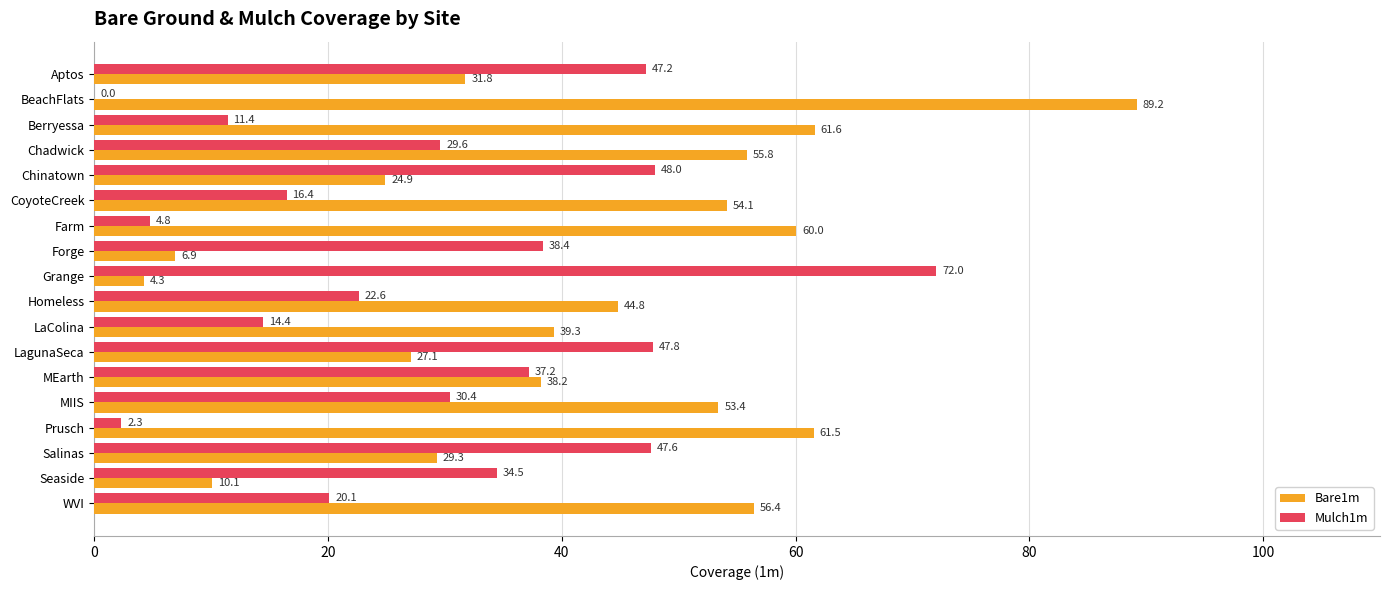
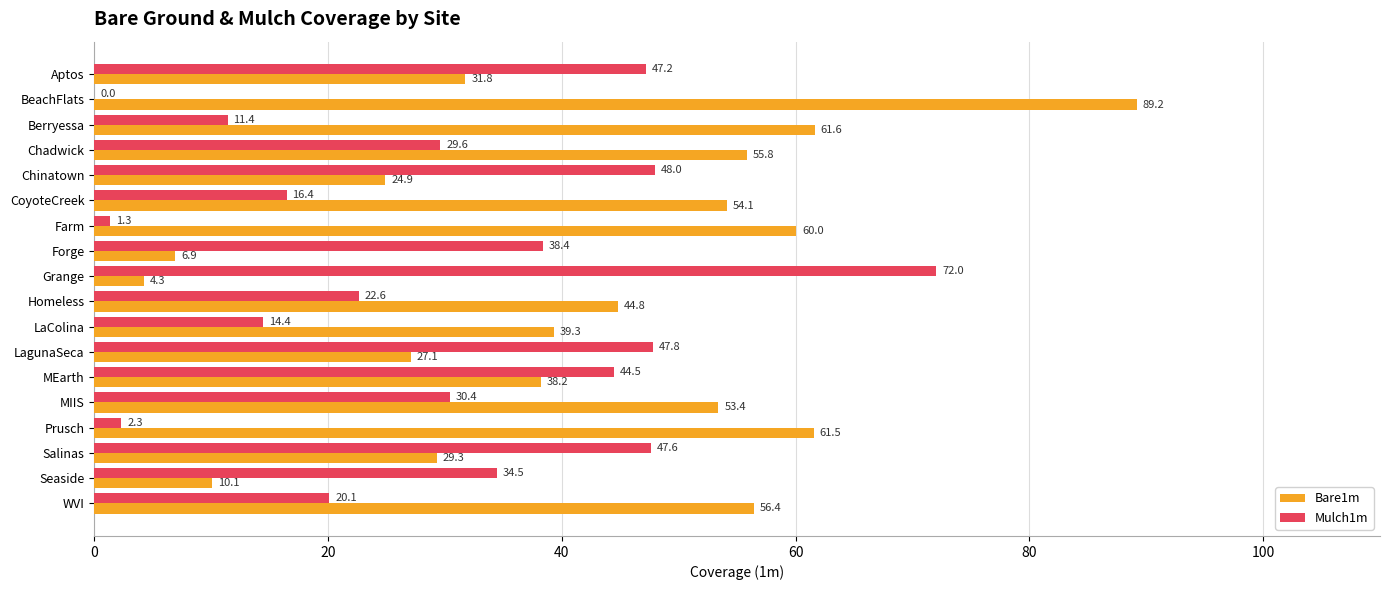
Mulch1m, Farm: 4.8 -> 1.3
Mulch1m, MEarth: 37.2 -> 44.5
